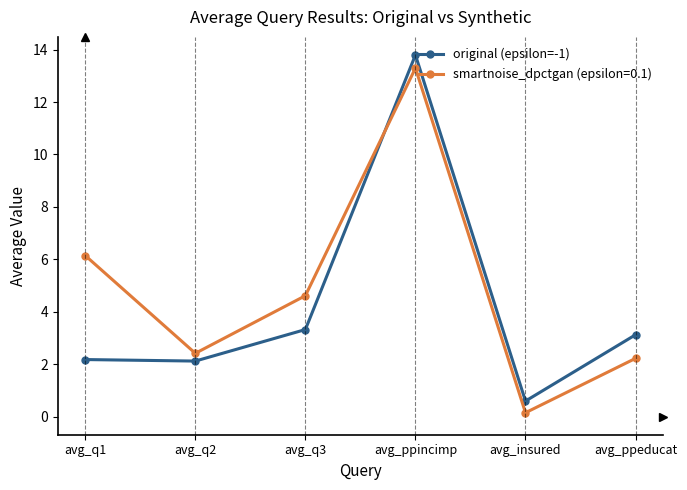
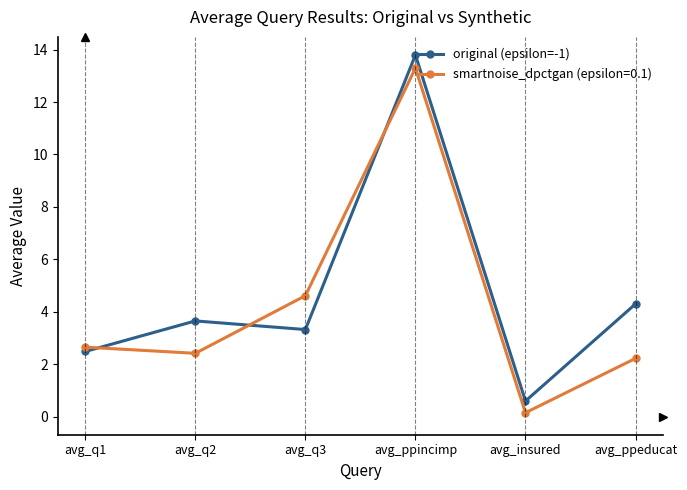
original (epsilon=-1), avg_q1: 2.2 -> 2.5
smartnoise_dpctgan (epsilon=0.1), avg_q1: 6.1 -> 2.7
original (epsilon=-1), avg_q2: 2.1 -> 3.7
original (epsilon=-1), avg_ppeducat: 3.1 -> 4.3
